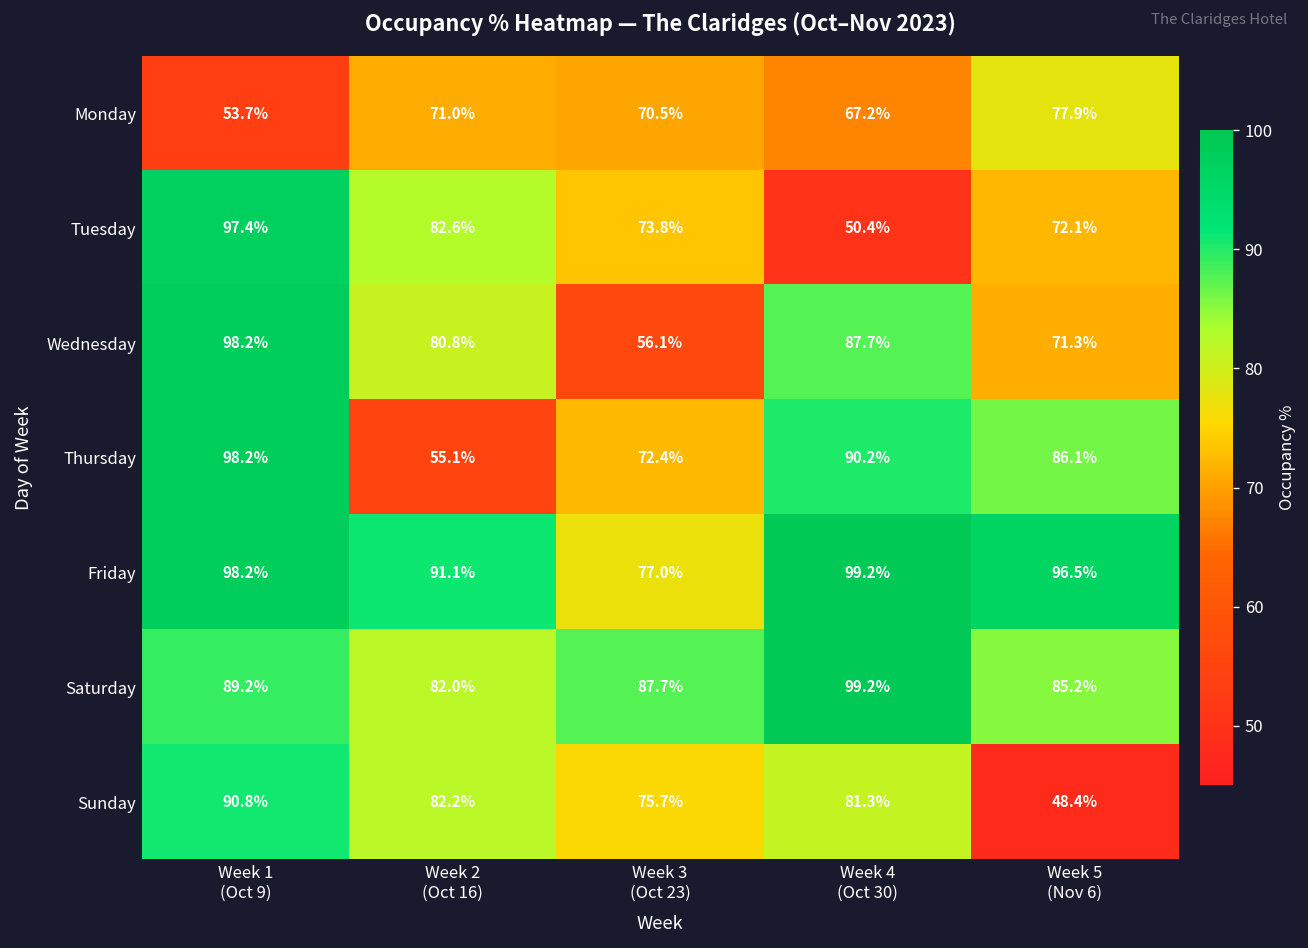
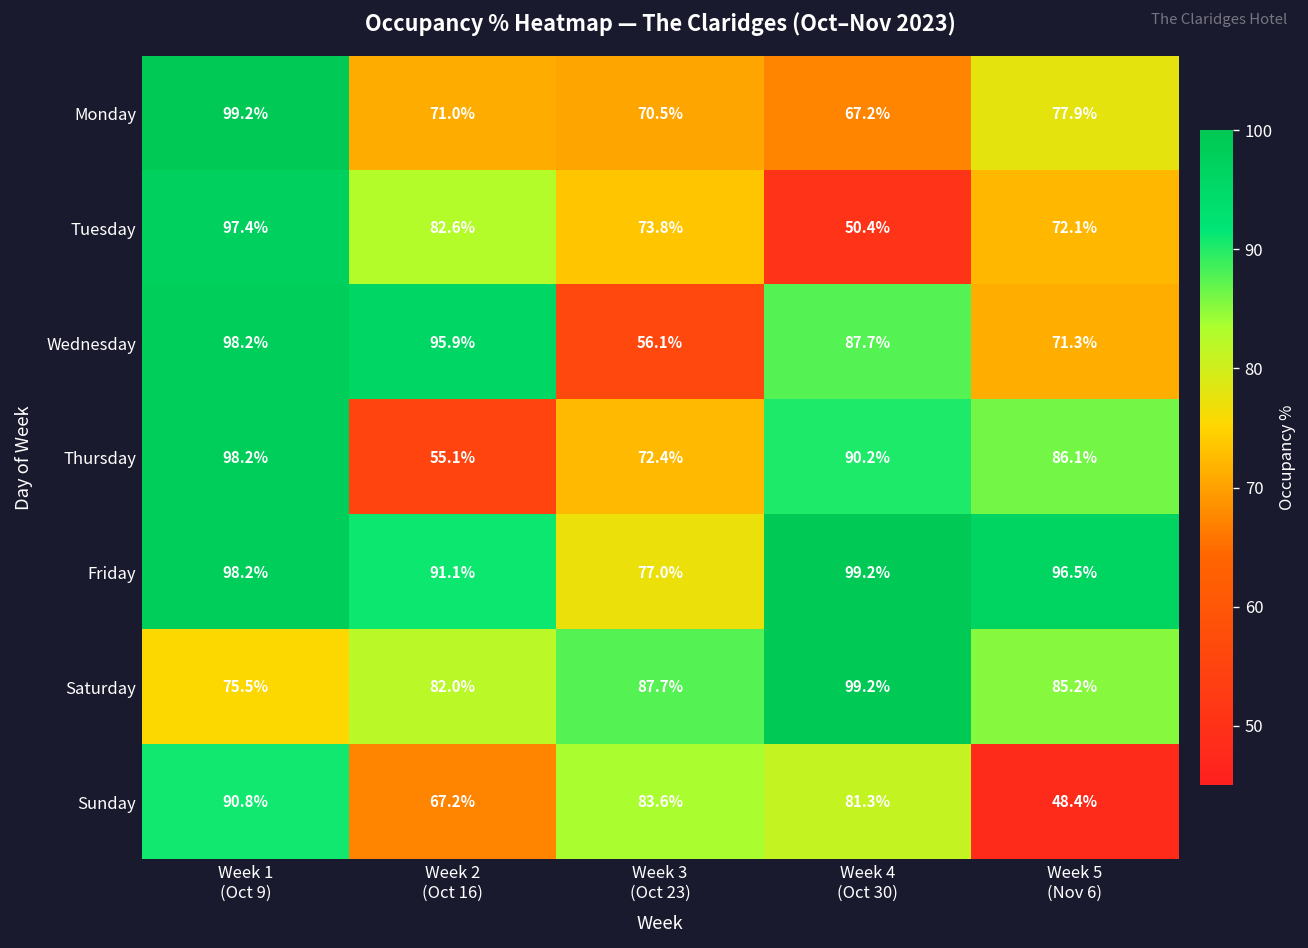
Monday, Week 1 (Oct 9): 53.7% -> 99.2%
Wednesday, Week 2 (Oct 16): 80.8% -> 95.9%
Saturday, Week 1 (Oct 9): 89.2% -> 75.5%
Sunday, Week 2 (Oct 16): 82.2% -> 67.2%
Sunday, Week 3 (Oct 23): 75.7% -> 83.6%
